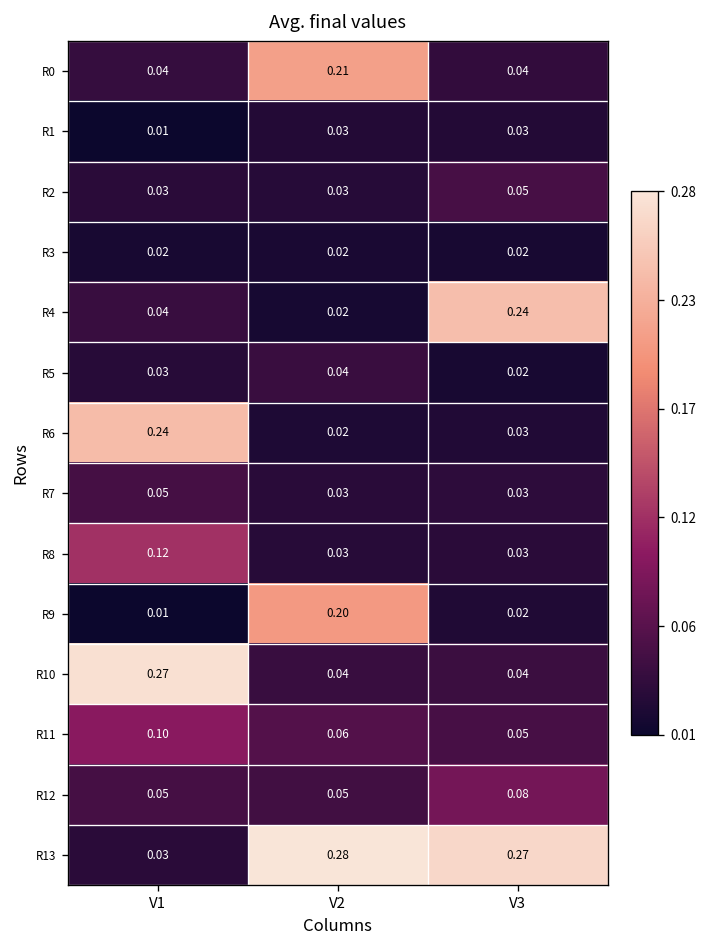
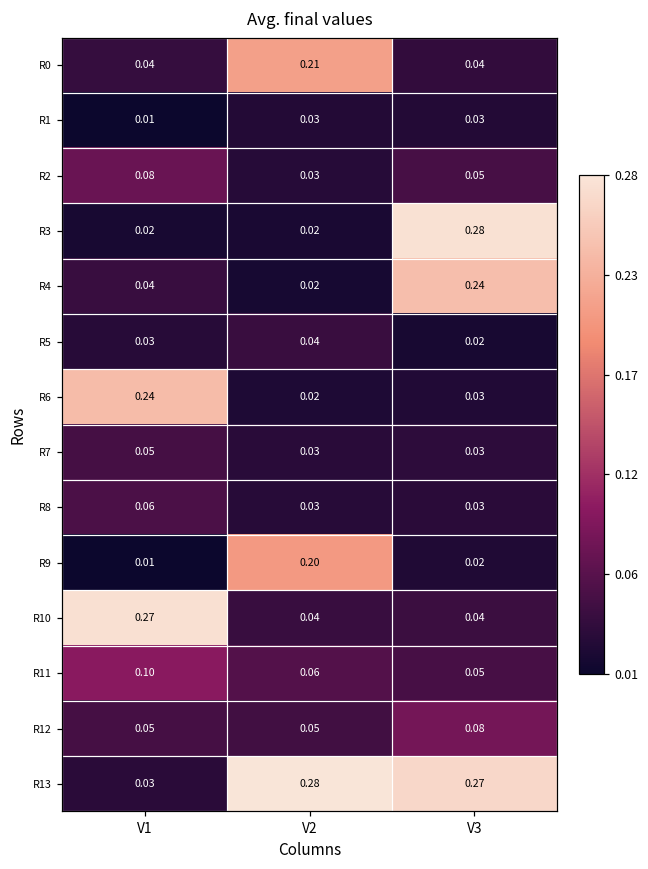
R2, V1: 0.03 -> 0.08
R3, V3: 0.02 -> 0.28
R8, V1: 0.12 -> 0.06
